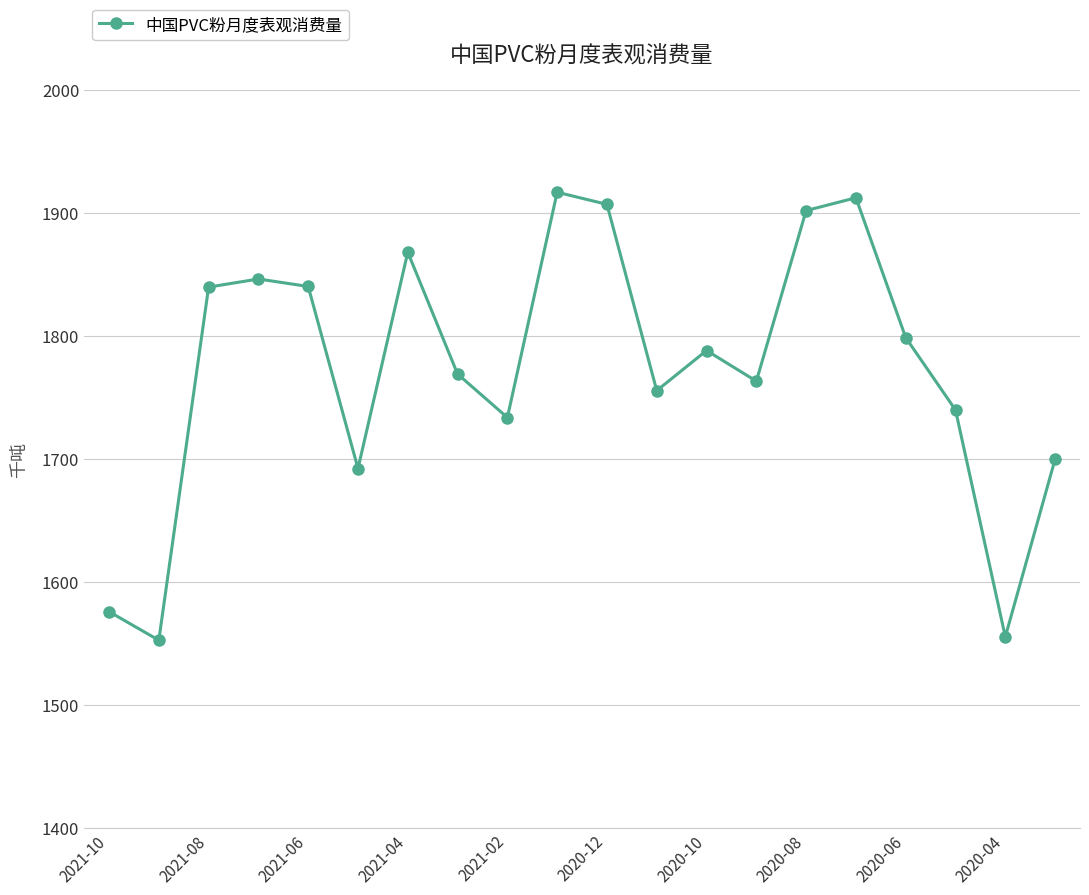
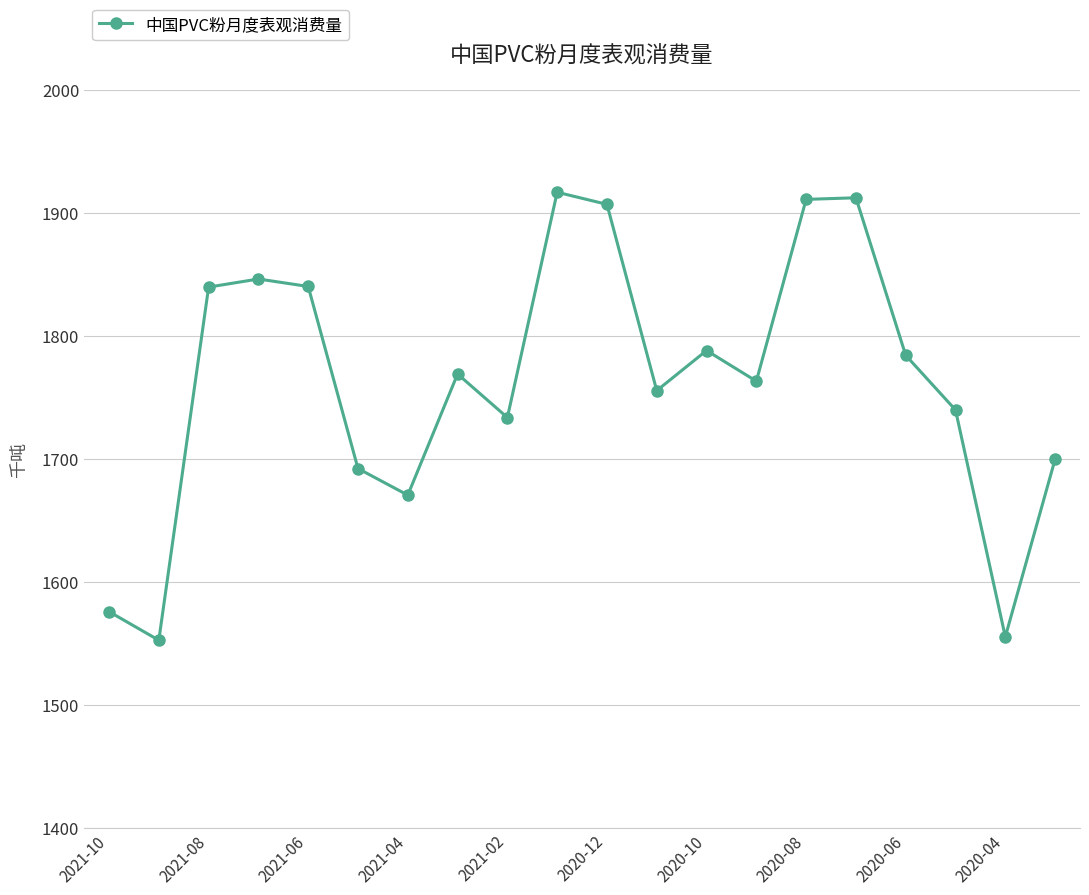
2021-04: 1868 -> 1671
2020-08: 1902 -> 1911
2020-06: 1799 -> 1784
